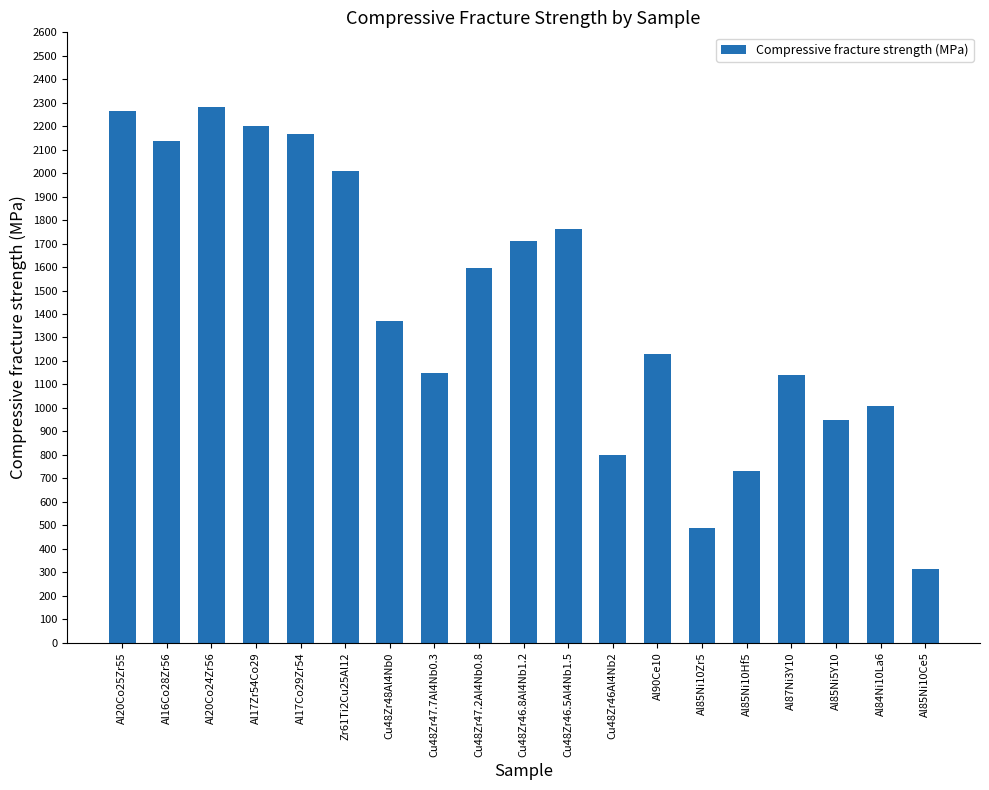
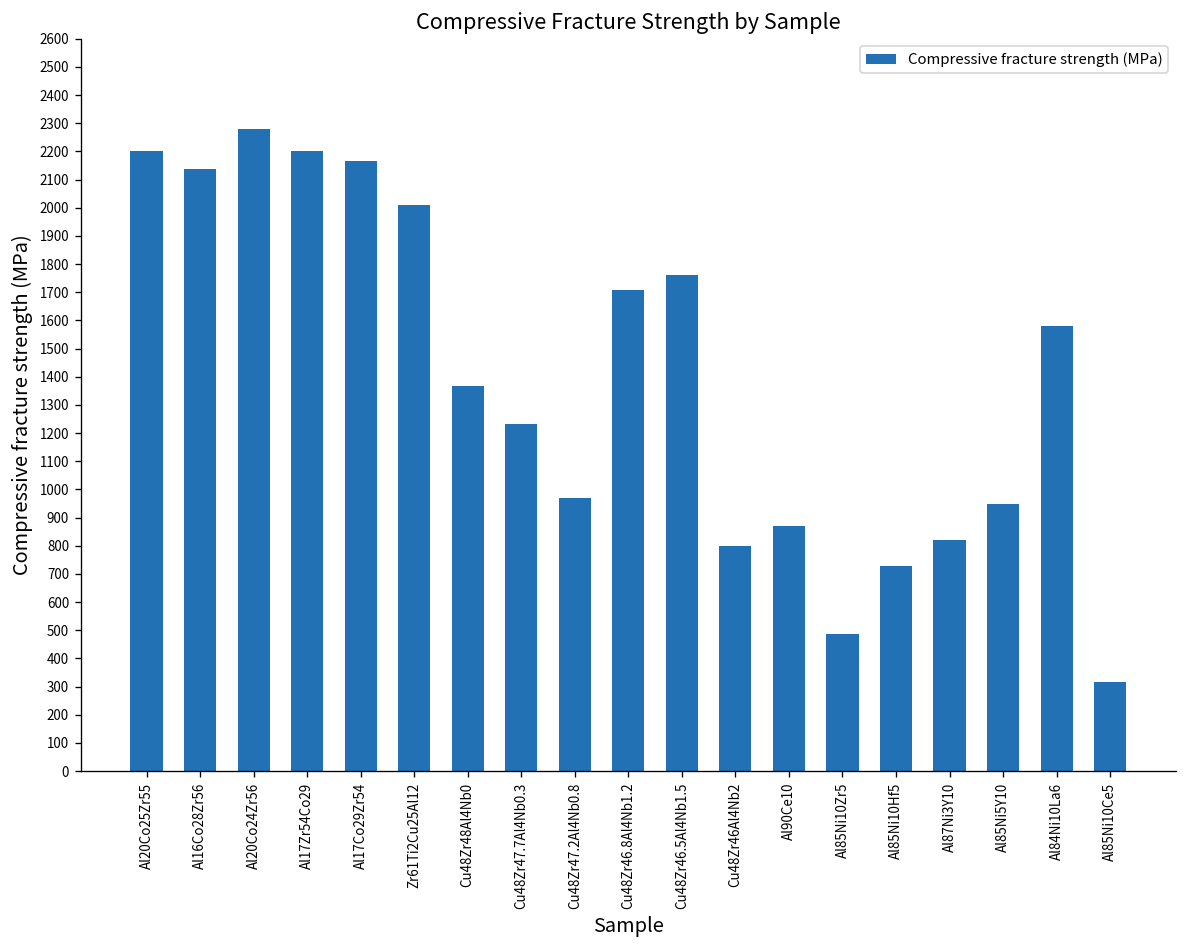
Al20Co25Zr55: 2270 -> 2200
Cu48Zr47.7Al4Nb0.3: 1150 -> 1230
Cu48Zr47.2Al4Nb0.8: 1600 -> 970
Al90Ce10: 1230 -> 870
Al87Ni3Y10: 1140 -> 820
Al84Ni10La6: 1010 -> 1580
